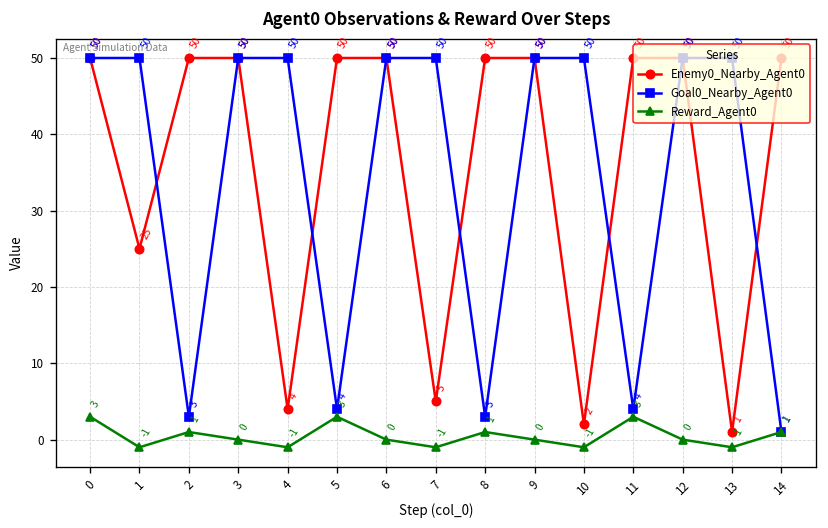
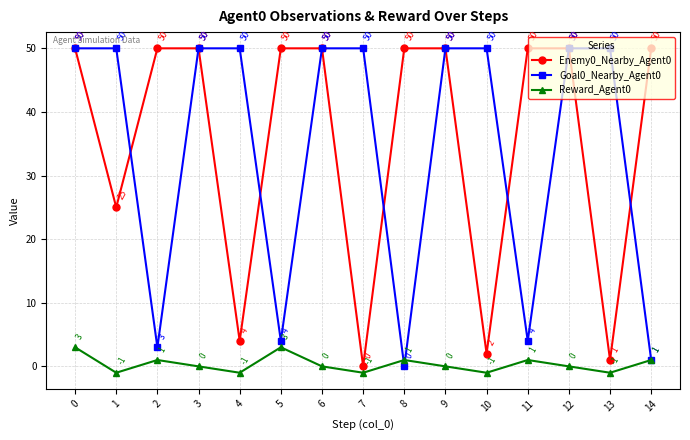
Enemy0_Nearby_Agent0, 7: 5 -> 0
Goal0_Nearby_Agent0, 8: 3 -> 0
Reward_Agent0, 11: 3 -> 1
